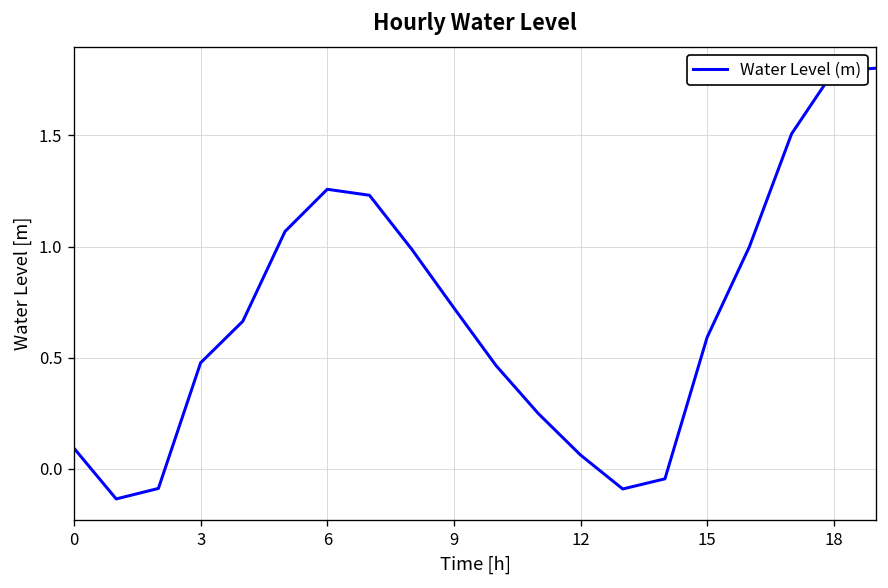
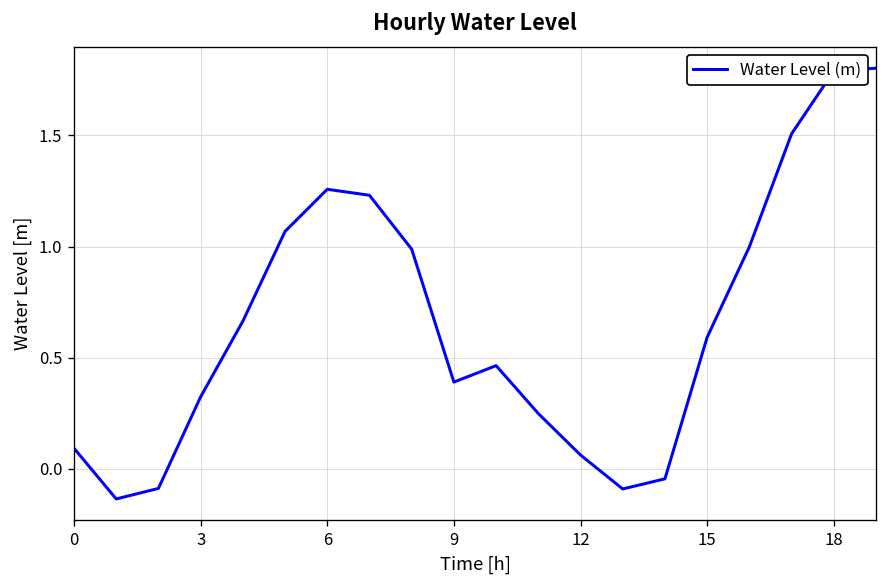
3: 0.48 -> 0.32
9: 0.72 -> 0.39
